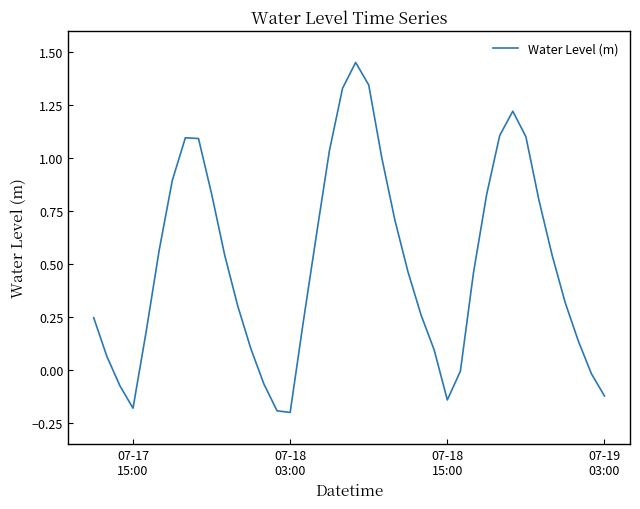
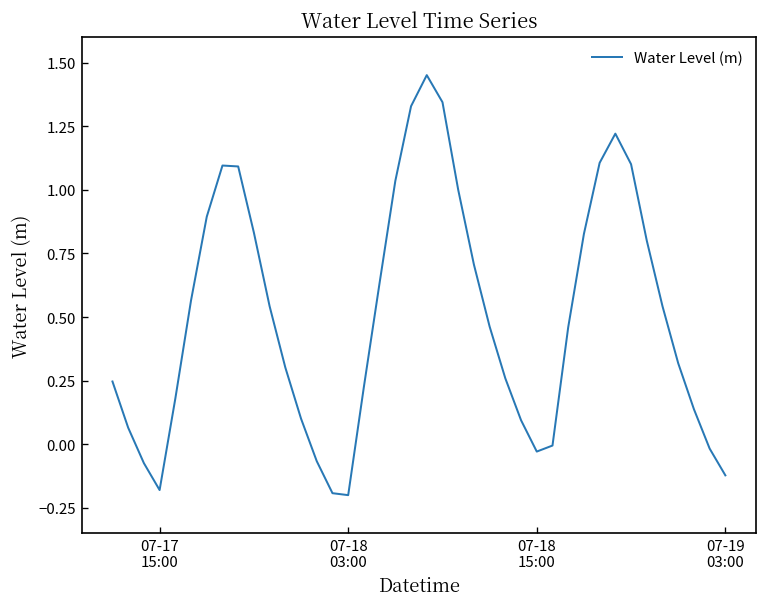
07-18 15:00: -0.14 -> -0.03
